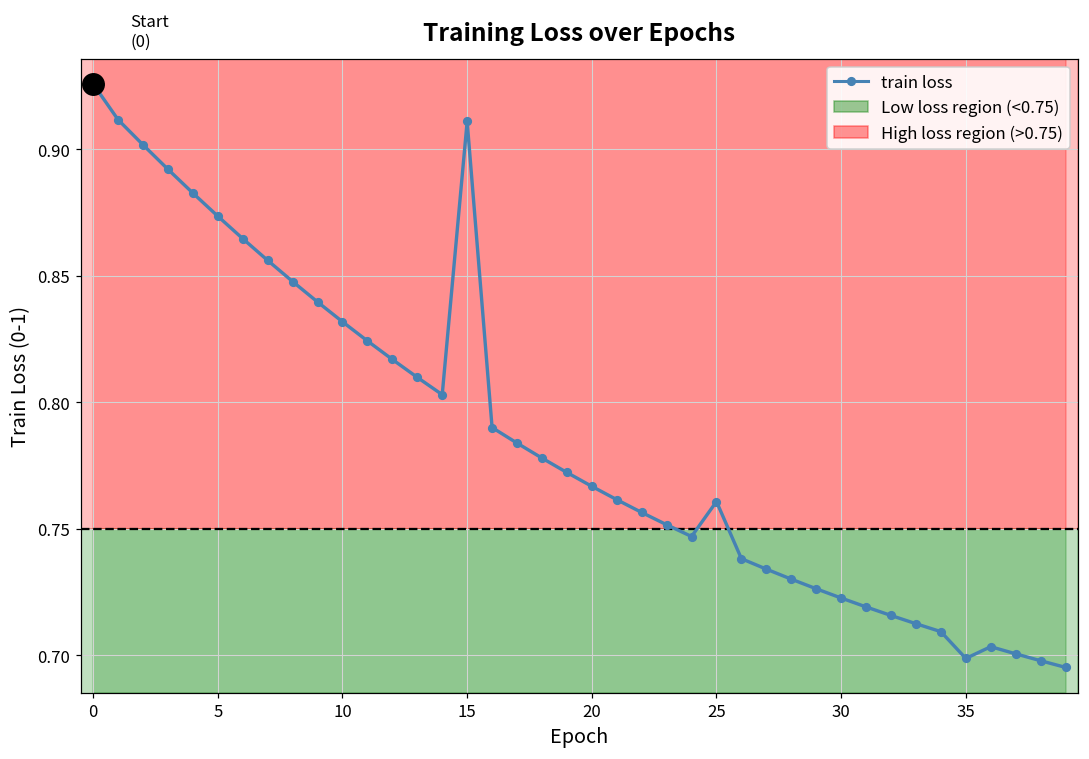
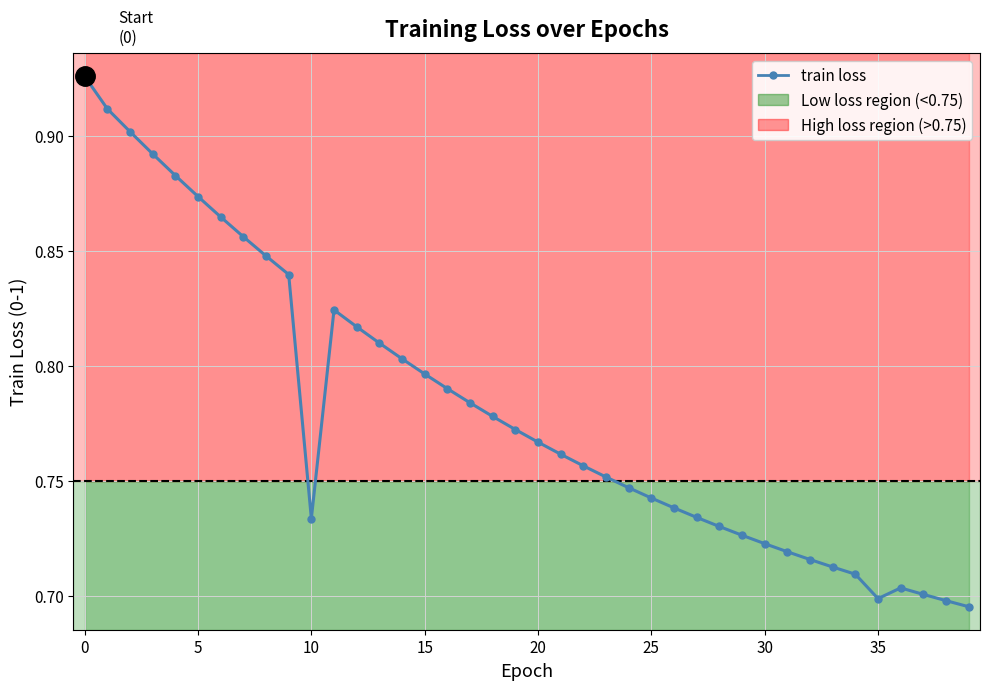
train loss, 10: 0.832 -> 0.734
train loss, 15: 0.911 -> 0.796
train loss, 25: 0.761 -> 0.743
